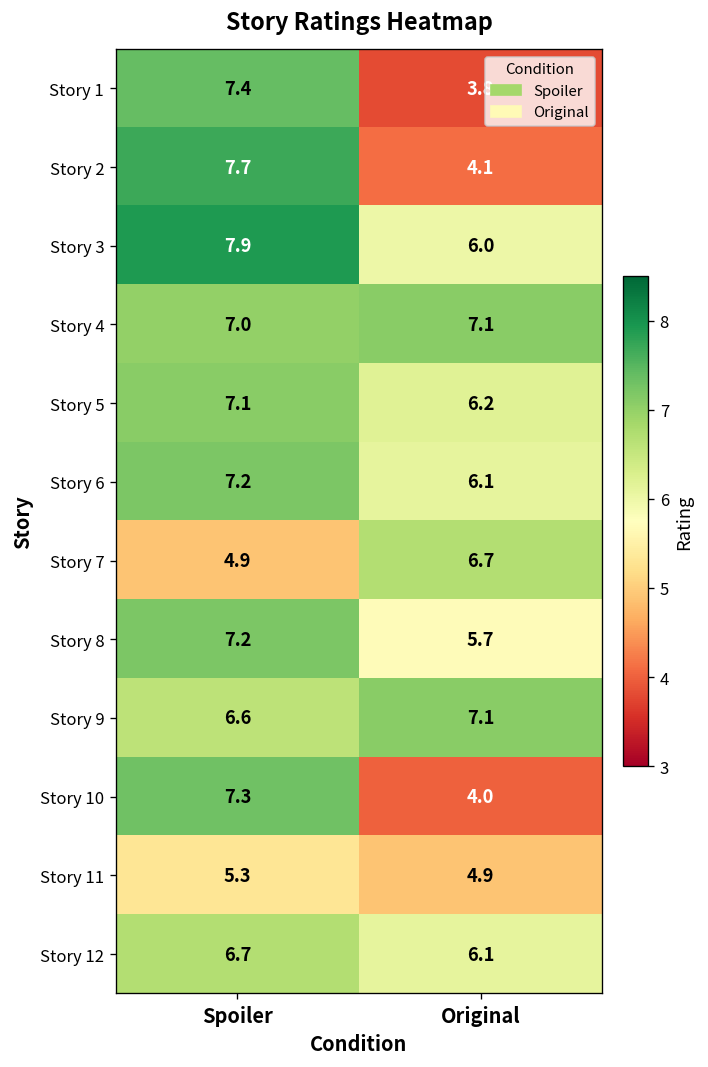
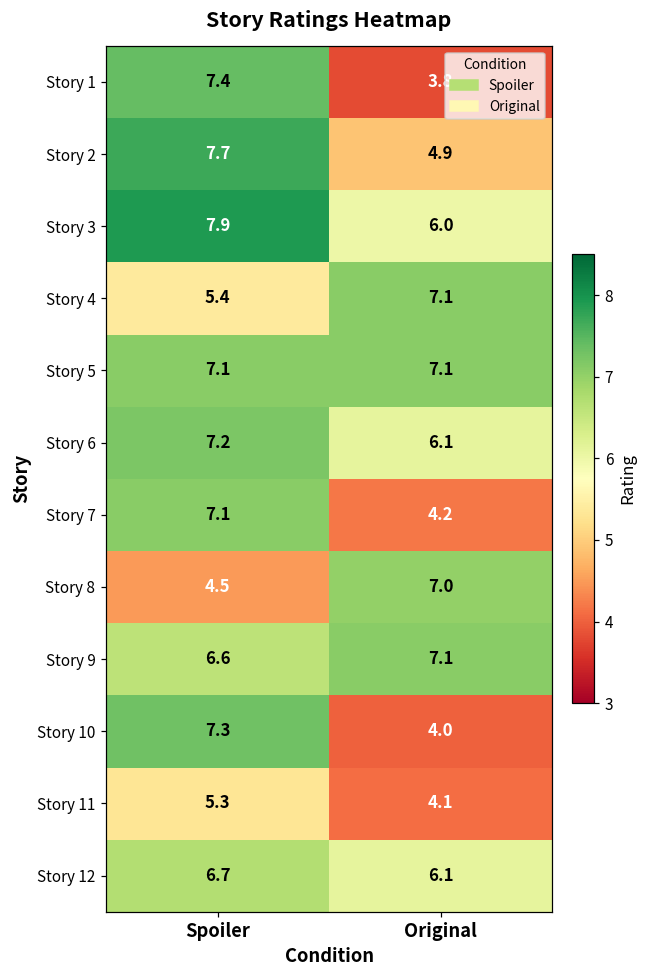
Story 2, Original: 4.1 -> 4.9
Story 4, Spoiler: 7.0 -> 5.4
Story 5, Original: 6.2 -> 7.1
Story 7, Spoiler: 4.9 -> 7.1
Story 7, Original: 6.7 -> 4.2
Story 8, Spoiler: 7.2 -> 4.5
Story 8, Original: 5.7 -> 7.0
Story 11, Original: 4.9 -> 4.1
